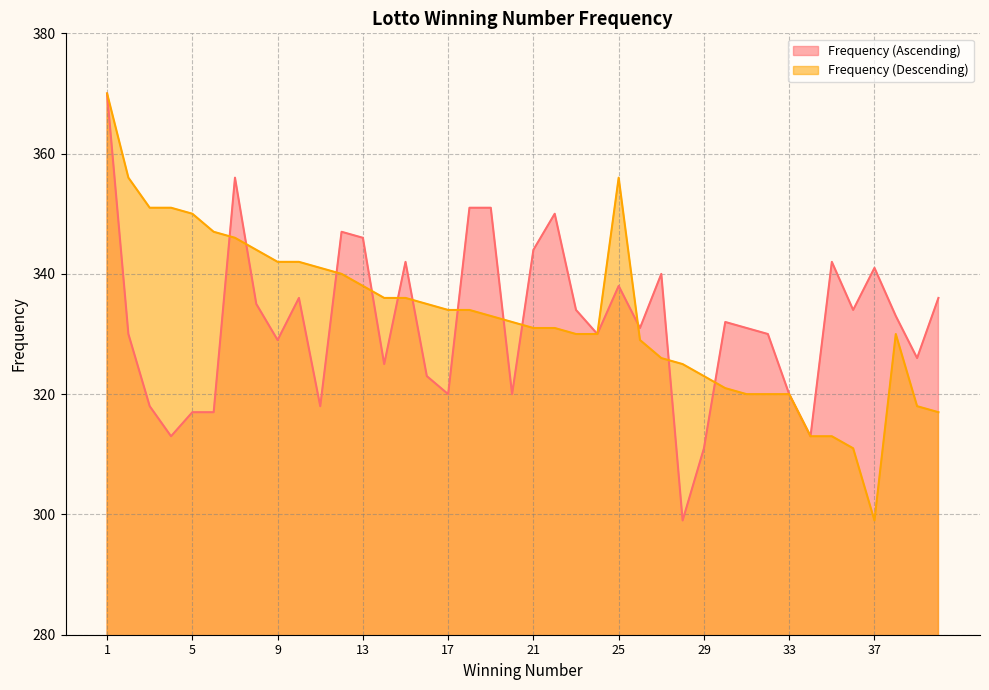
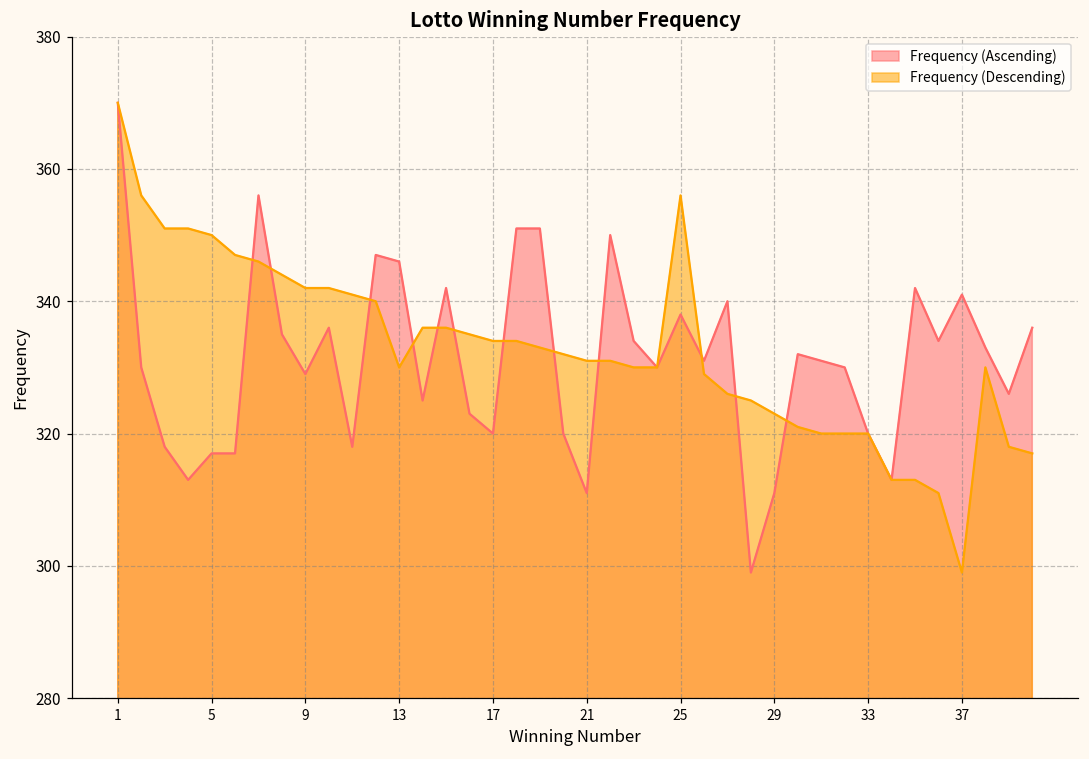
Frequency (Descending), 13: 338 -> 330
Frequency (Ascending), 21: 344 -> 311
